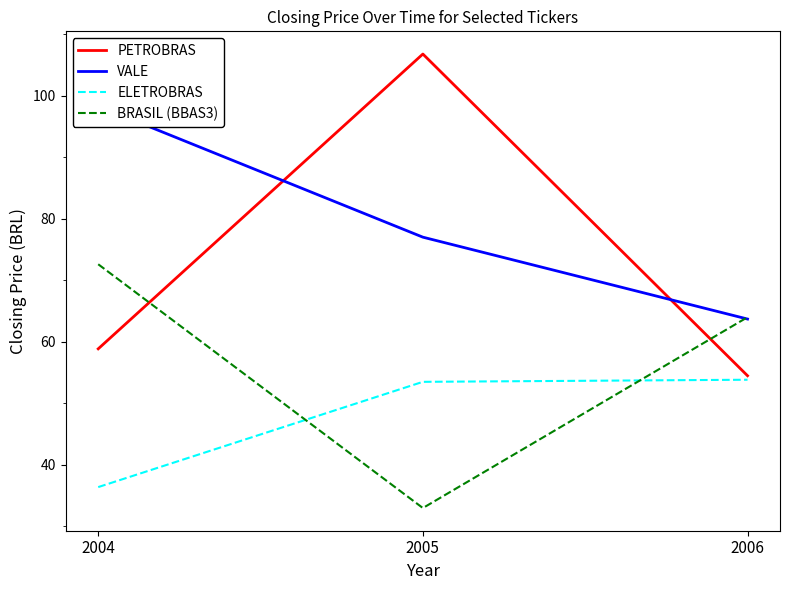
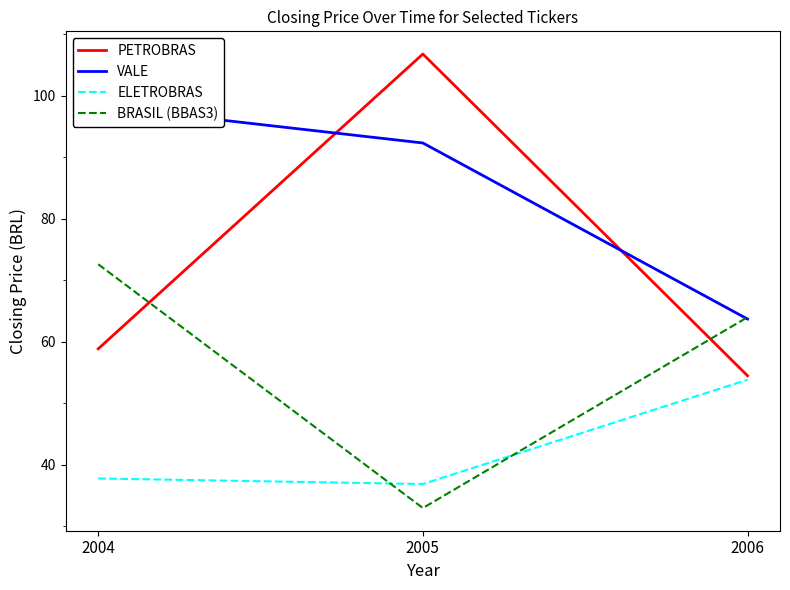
ELETROBRAS, 2004: 36 -> 38
VALE, 2005: 77 -> 92
ELETROBRAS, 2005: 54 -> 37
